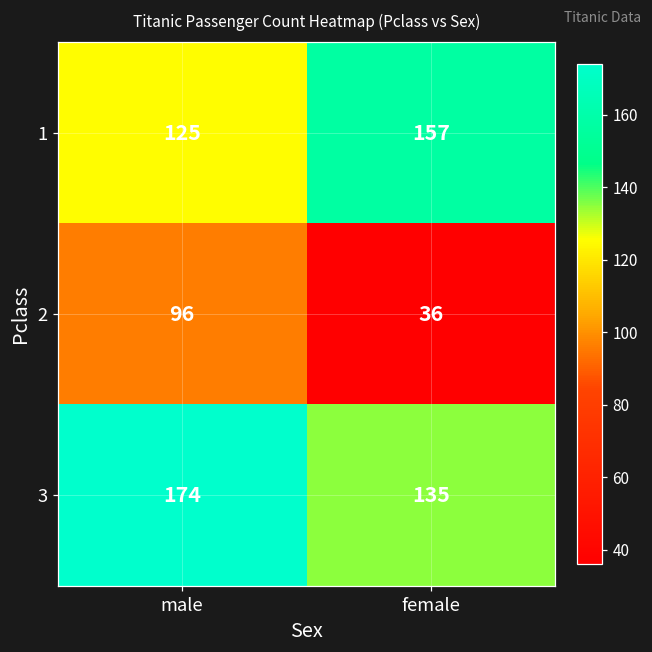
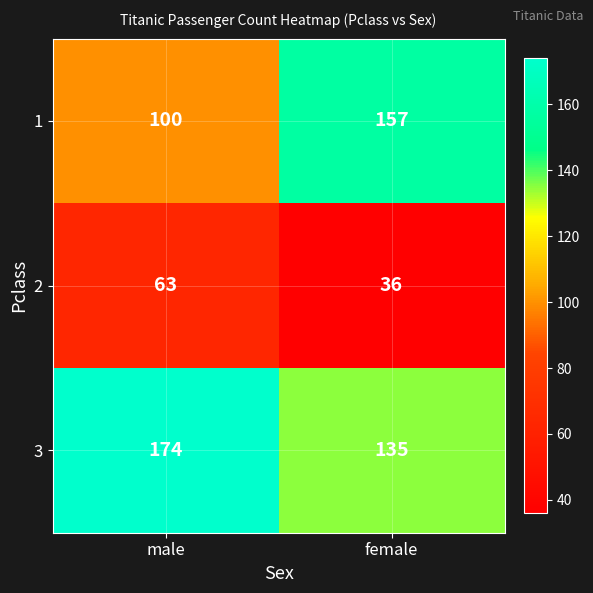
1, male: 125 -> 100
2, male: 96 -> 63
